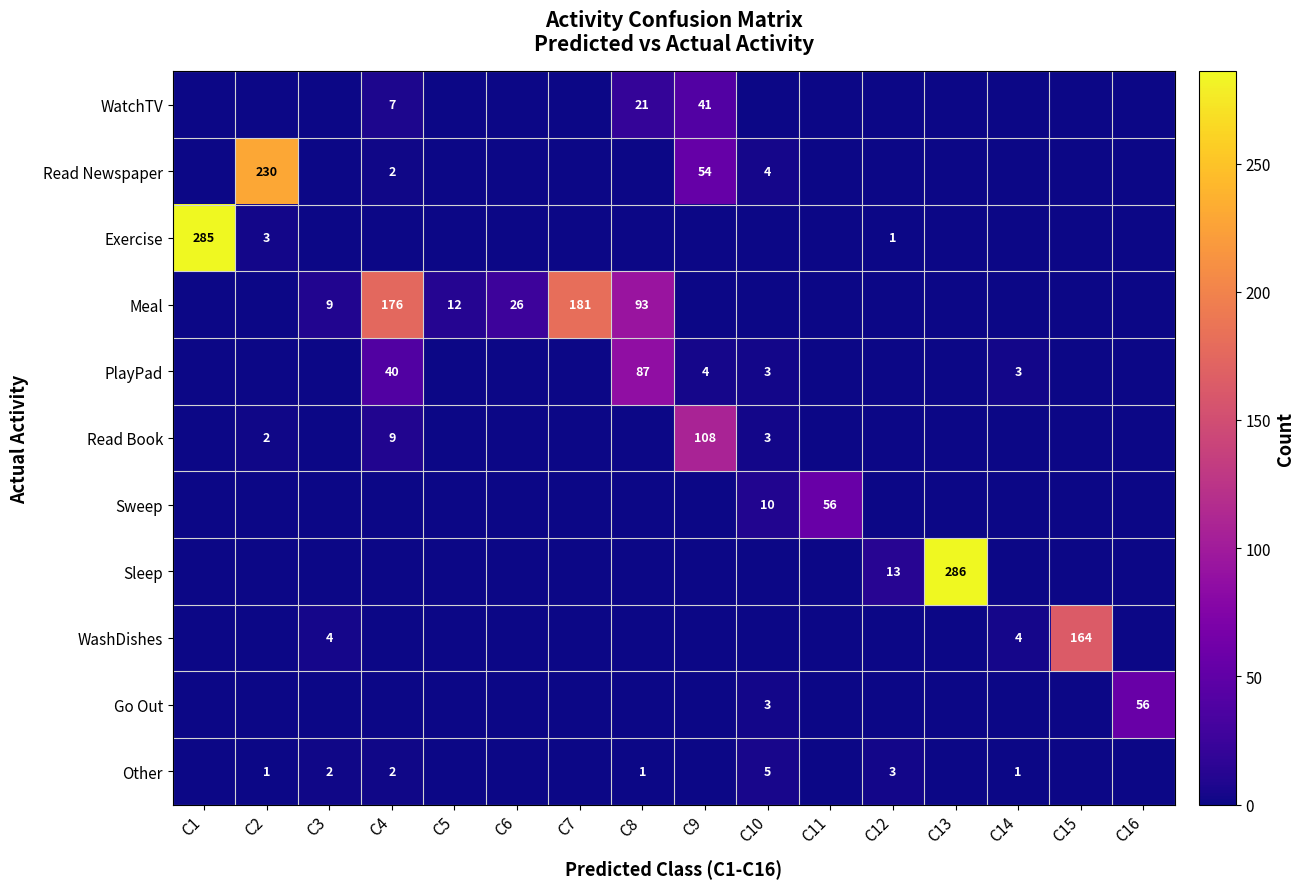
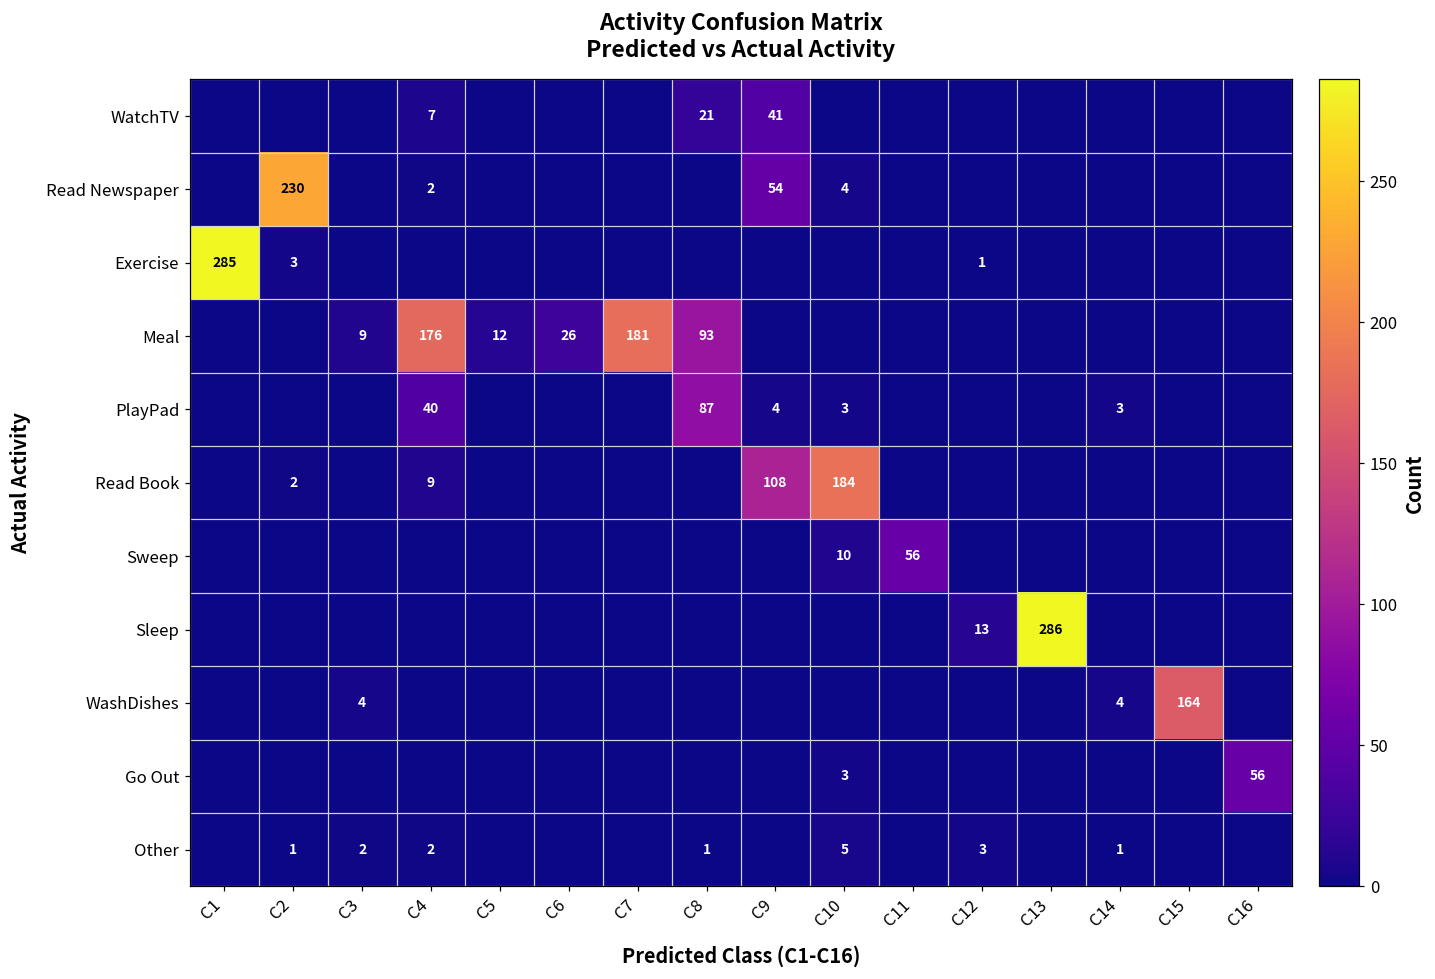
Read Book, C10: 3 -> 184
